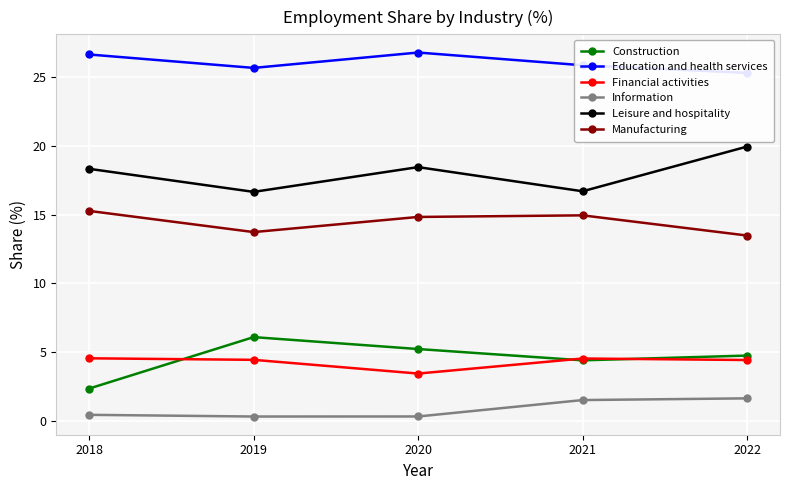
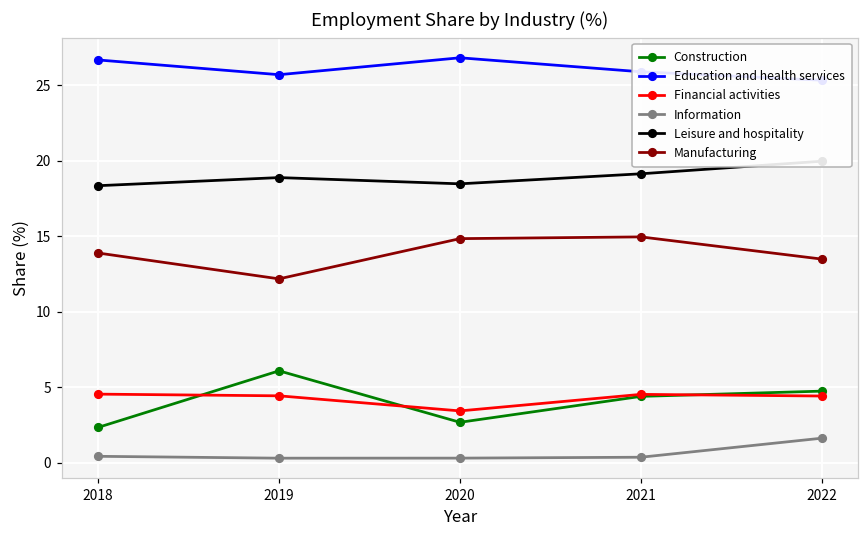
Manufacturing, 2018: 15.3 -> 13.9
Leisure and hospitality, 2019: 16.7 -> 18.9
Manufacturing, 2019: 13.7 -> 12.2
Construction, 2020: 5.2 -> 2.7
Information, 2021: 1.5 -> 0.4
Leisure and hospitality, 2021: 16.7 -> 19.1
